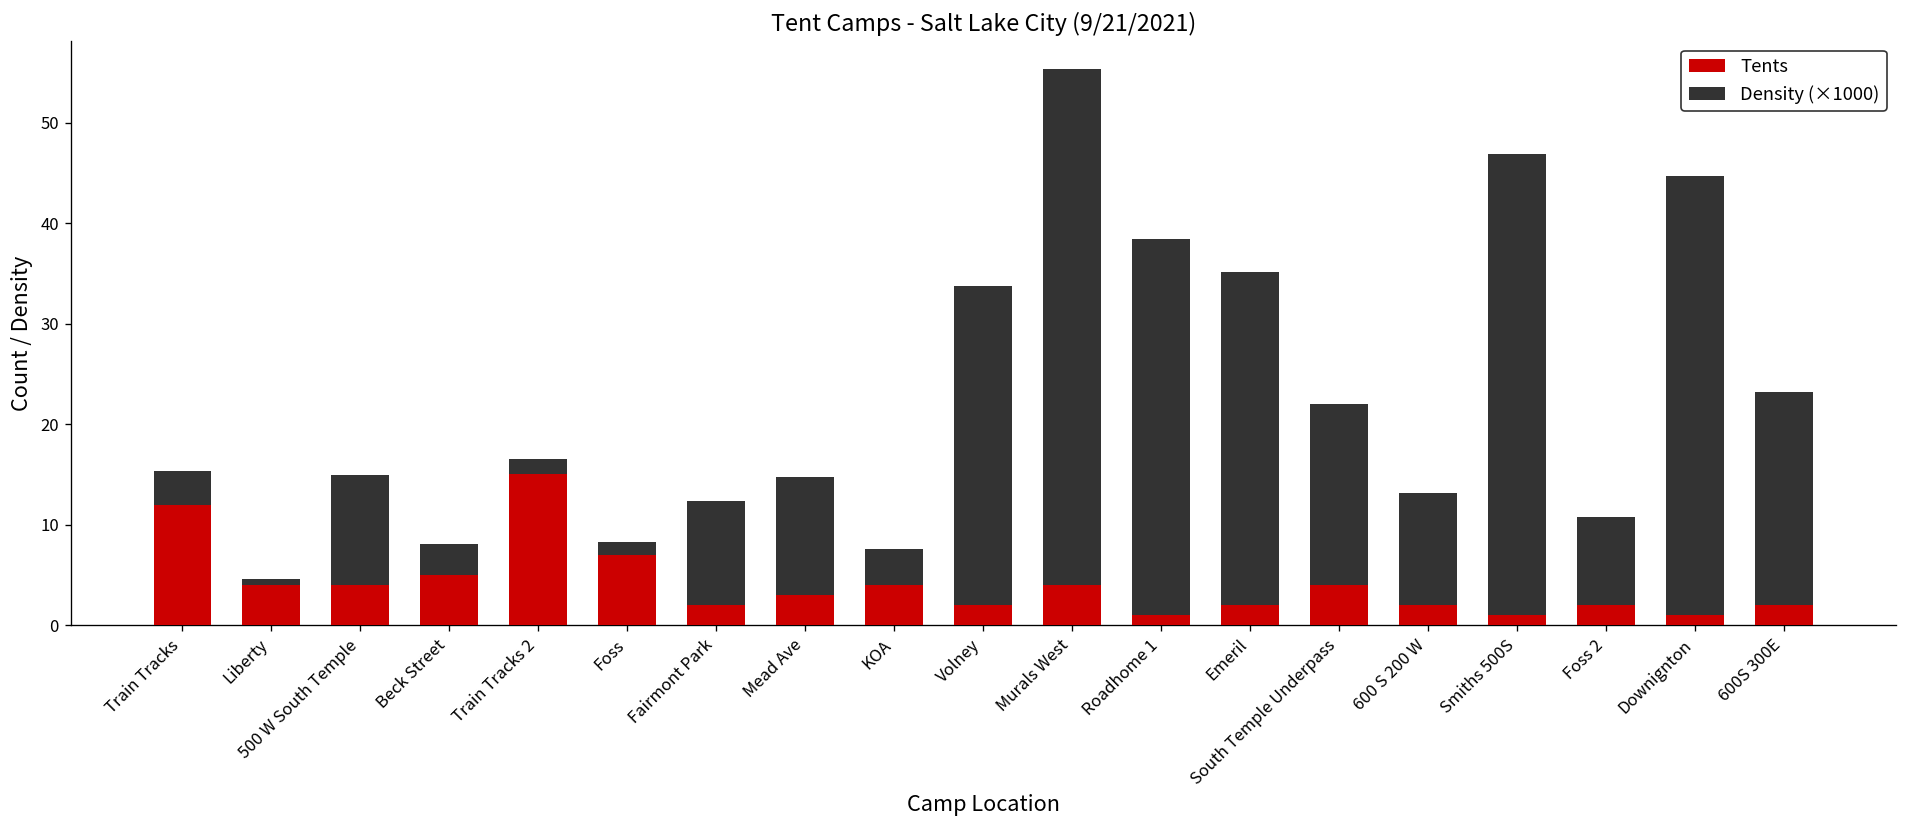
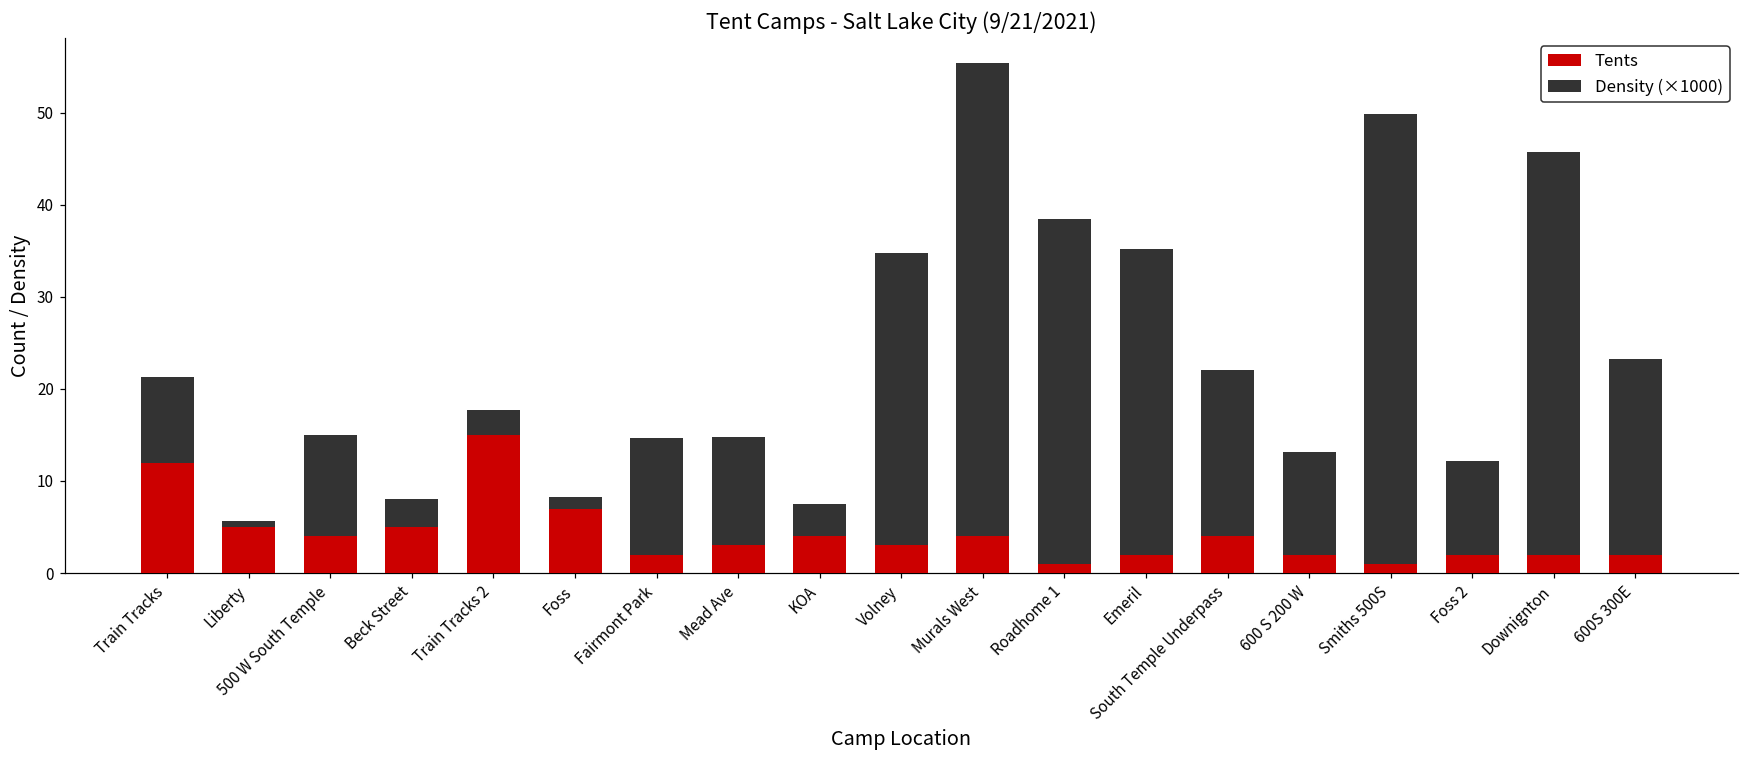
Density (×1000), Train Tracks: 3 -> 9
Tents, Liberty: 4 -> 5
Density (×1000), Train Tracks 2: 1 -> 3
Density (×1000), Fairmont Park: 10 -> 13
Tents, Volney: 2 -> 3
Density (×1000), Smiths 500S: 46 -> 49
Density (×1000), Foss 2: 9 -> 10
Tents, Downignton: 1 -> 2
